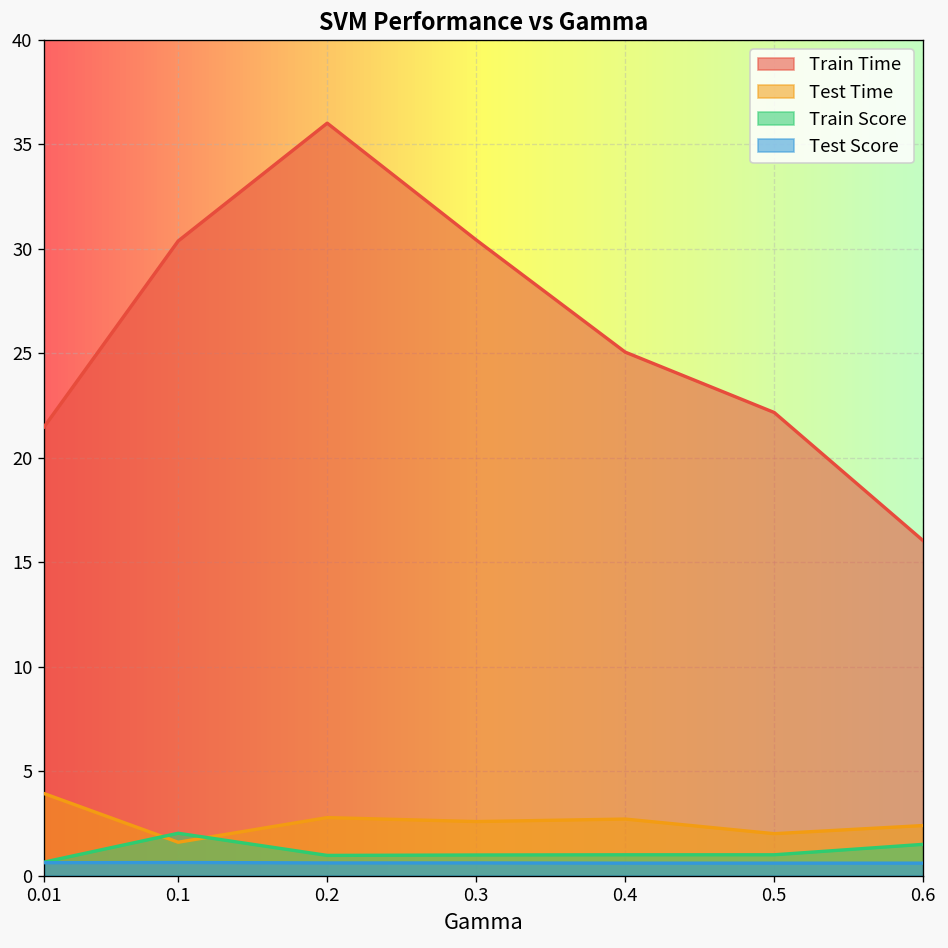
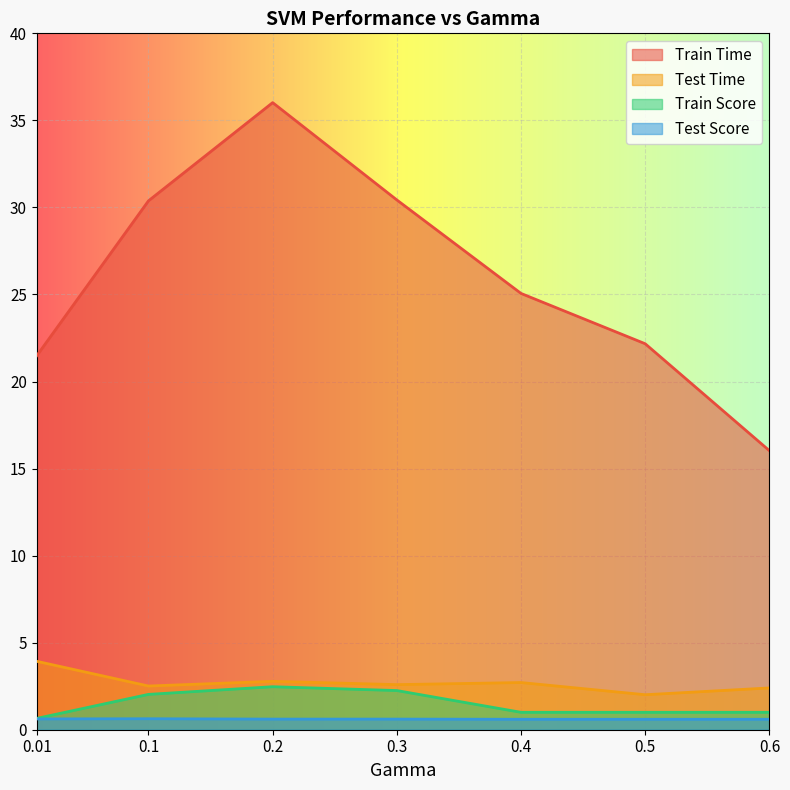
Test Time, 0.1: 1.6 -> 2.5
Train Score, 0.2: 1.0 -> 2.5
Train Score, 0.3: 1.0 -> 2.3
Train Score, 0.6: 1.5 -> 1.0
